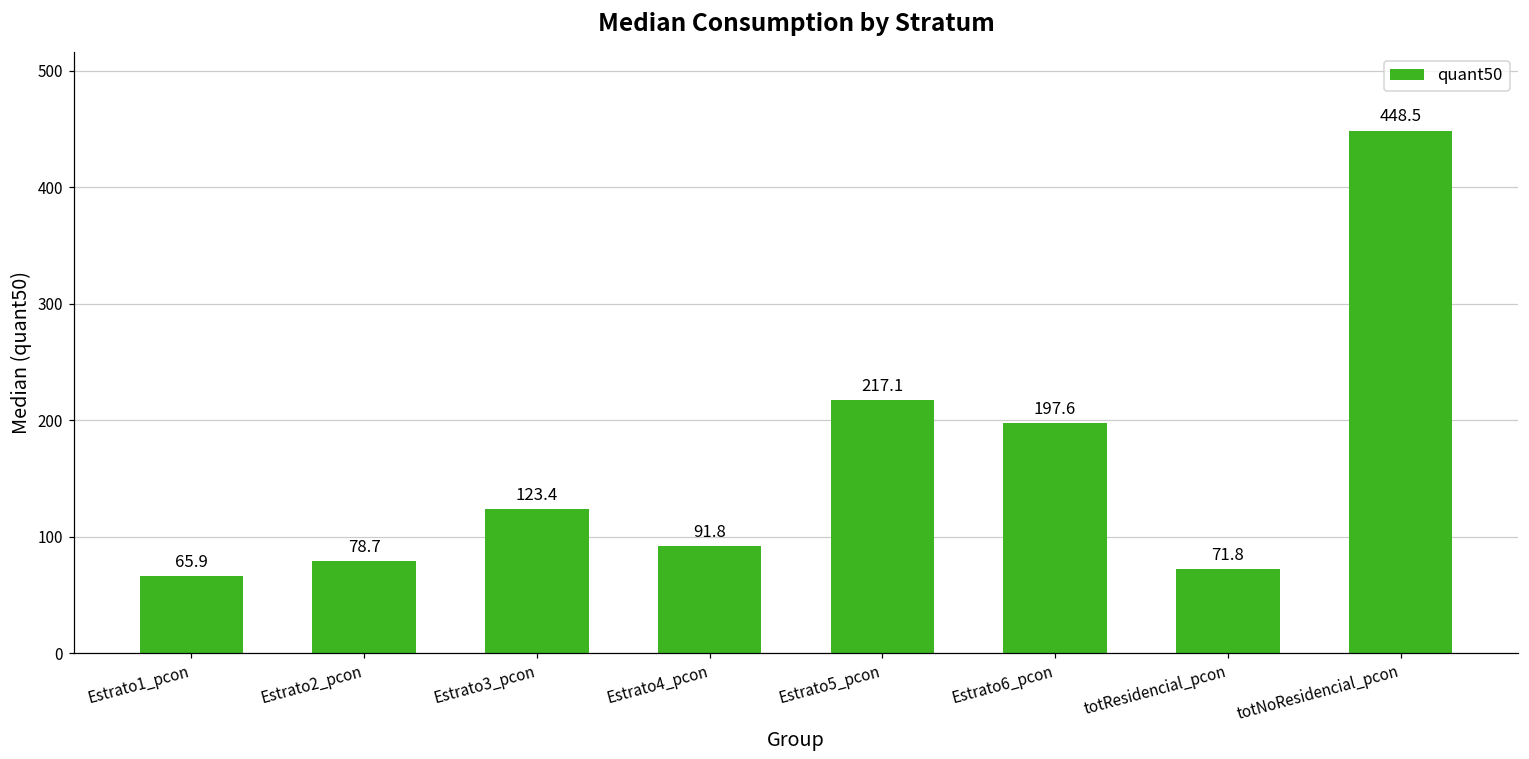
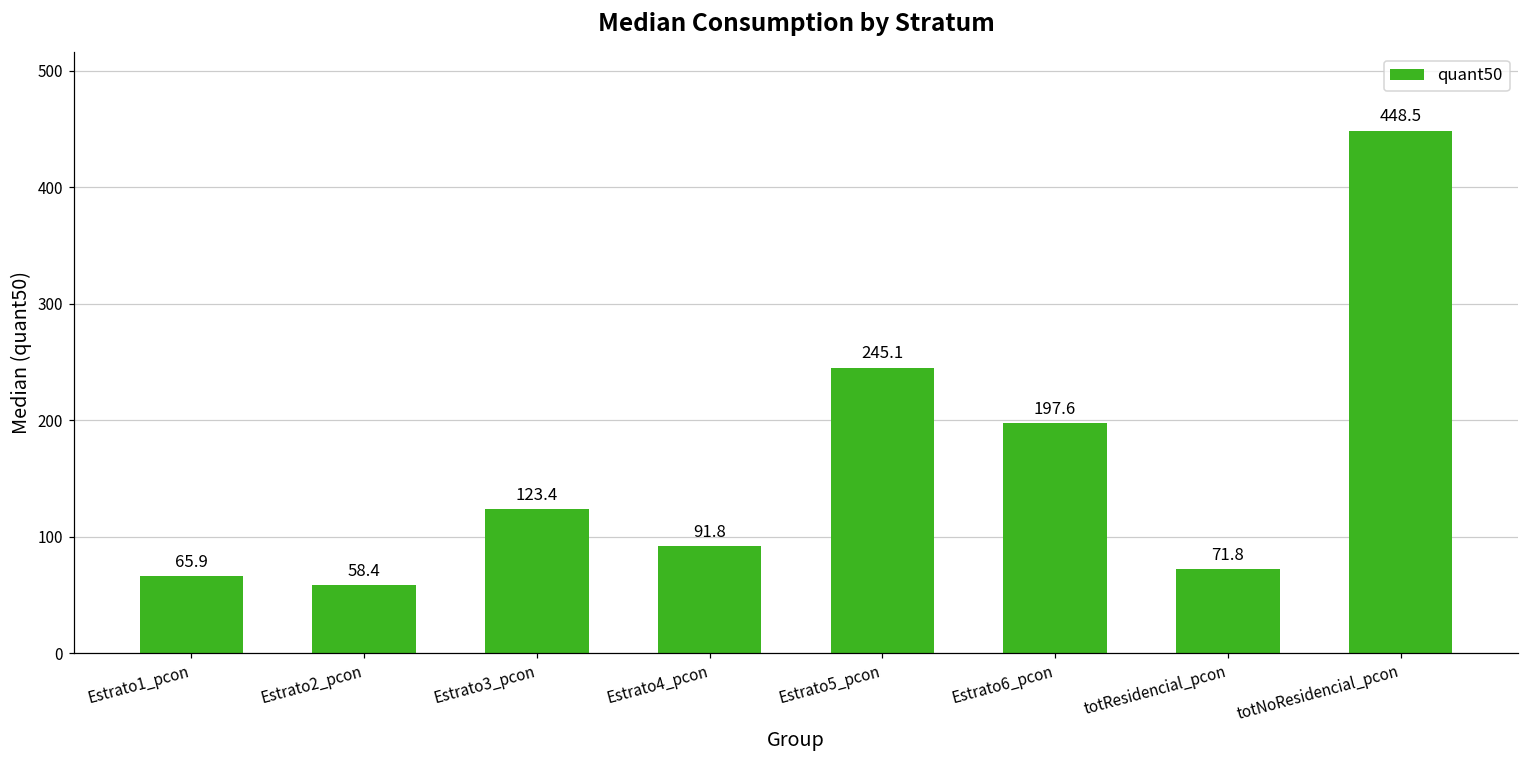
Estrato2_pcon: 78.7 -> 58.4
Estrato5_pcon: 217.1 -> 245.1
